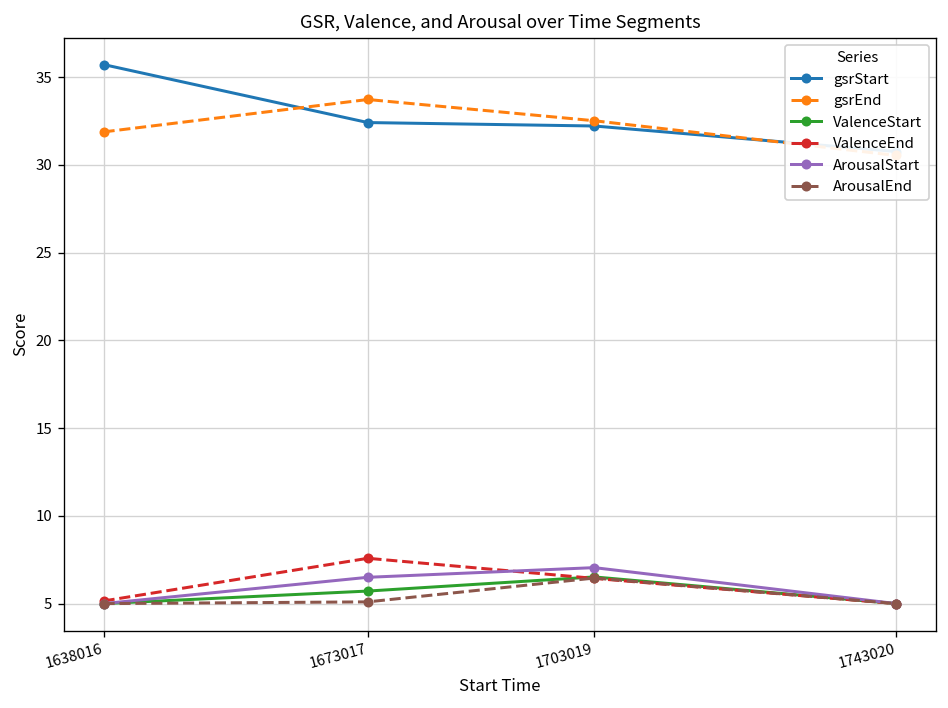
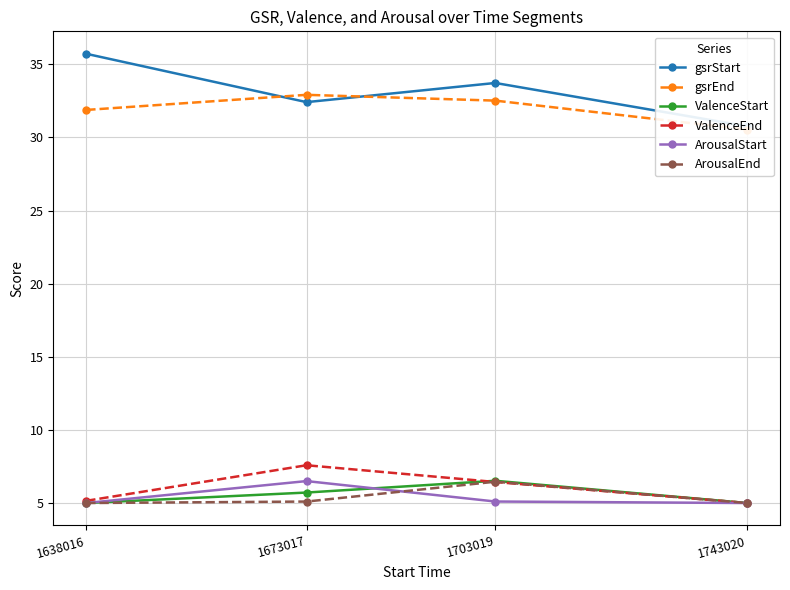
gsrEnd, 1673017: 33.7 -> 32.9
gsrStart, 1703019: 32.2 -> 33.7
ArousalStart, 1703019: 7.1 -> 5.1
